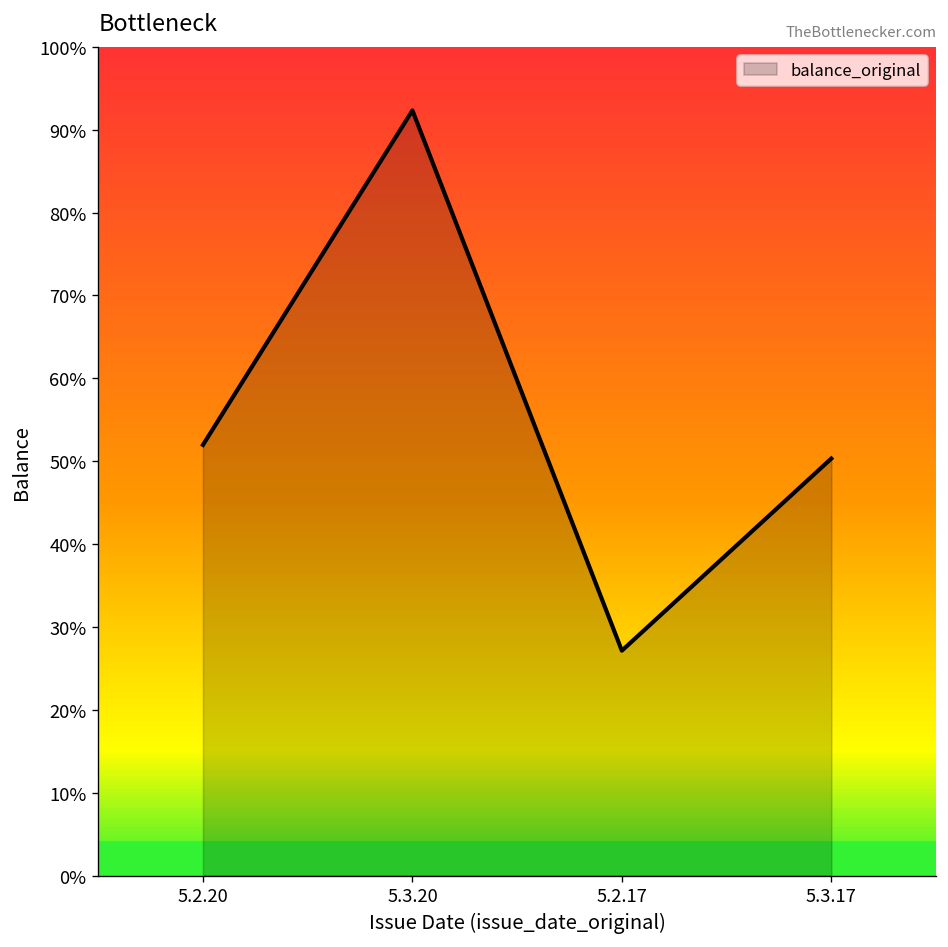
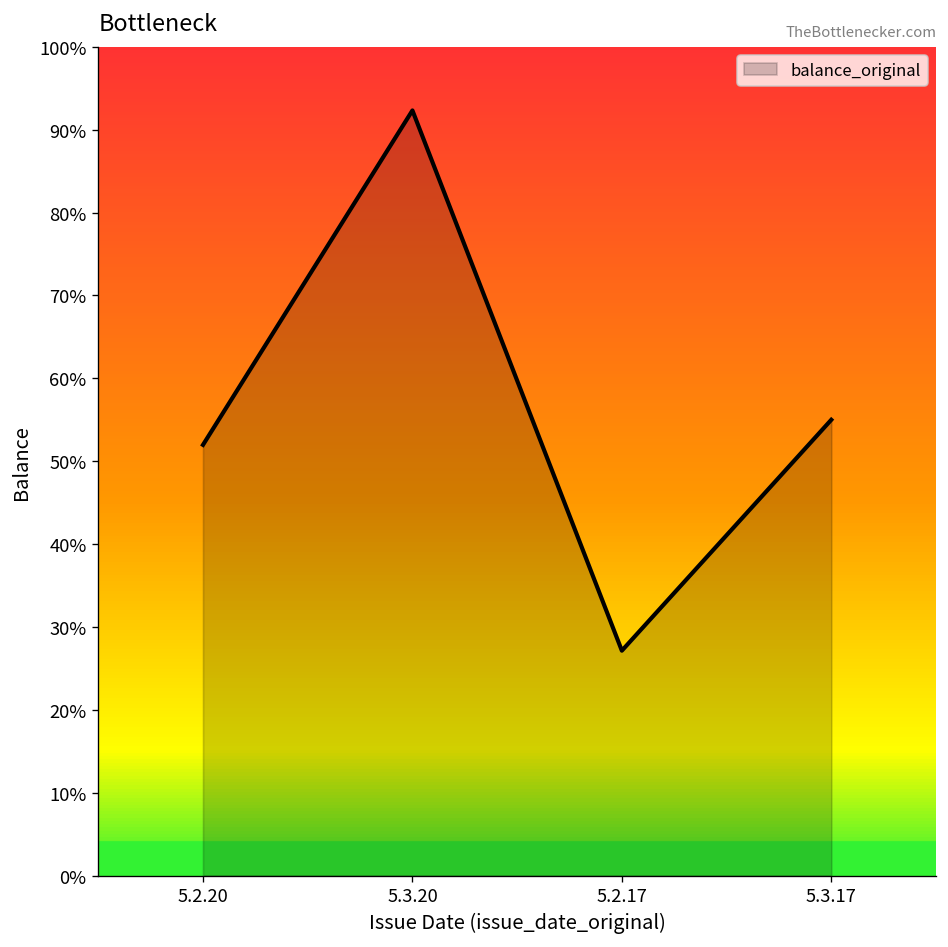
5.3.17: 50% -> 55%
